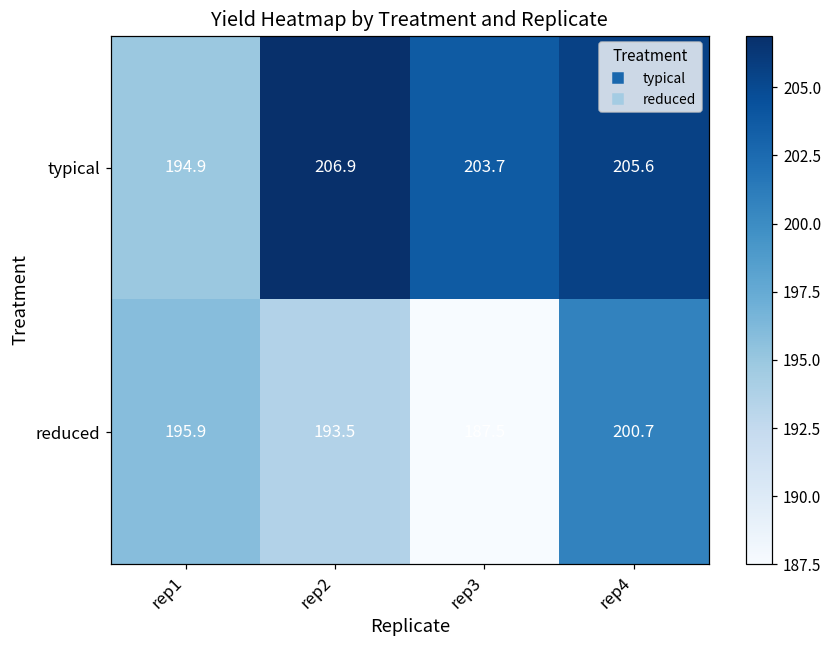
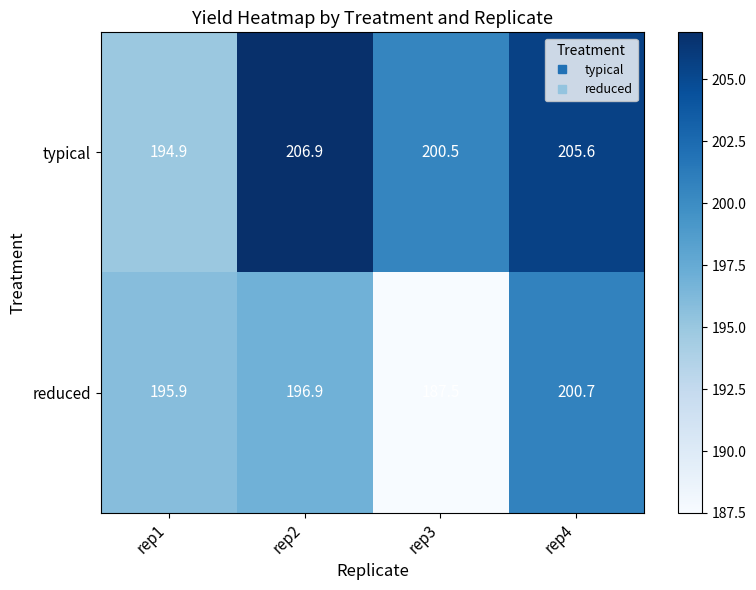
typical, rep3: 203.7 -> 200.5
reduced, rep2: 193.5 -> 196.9
